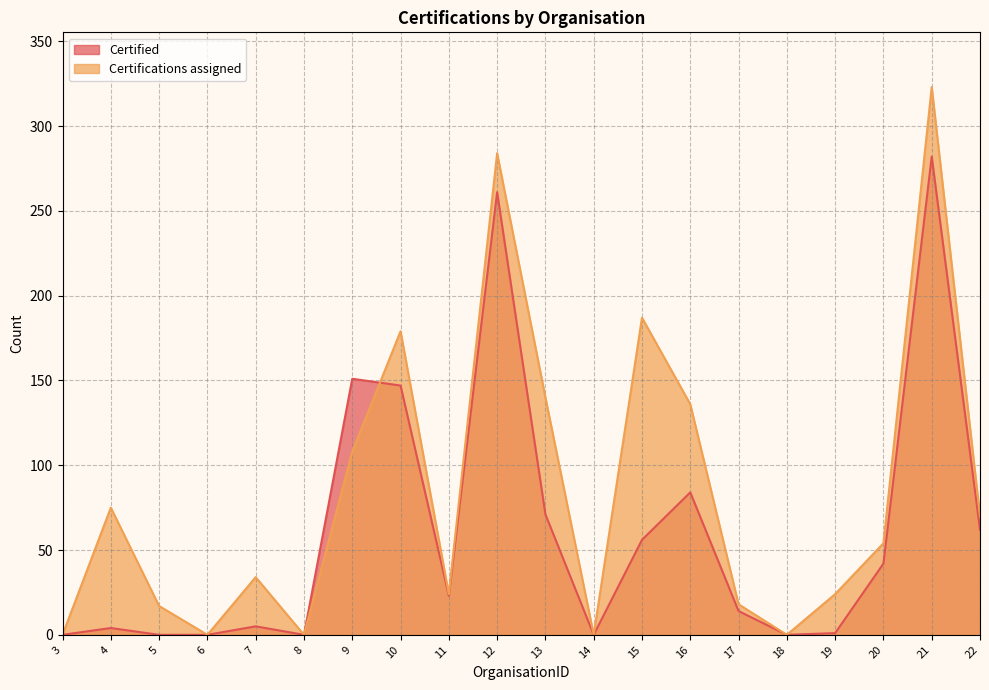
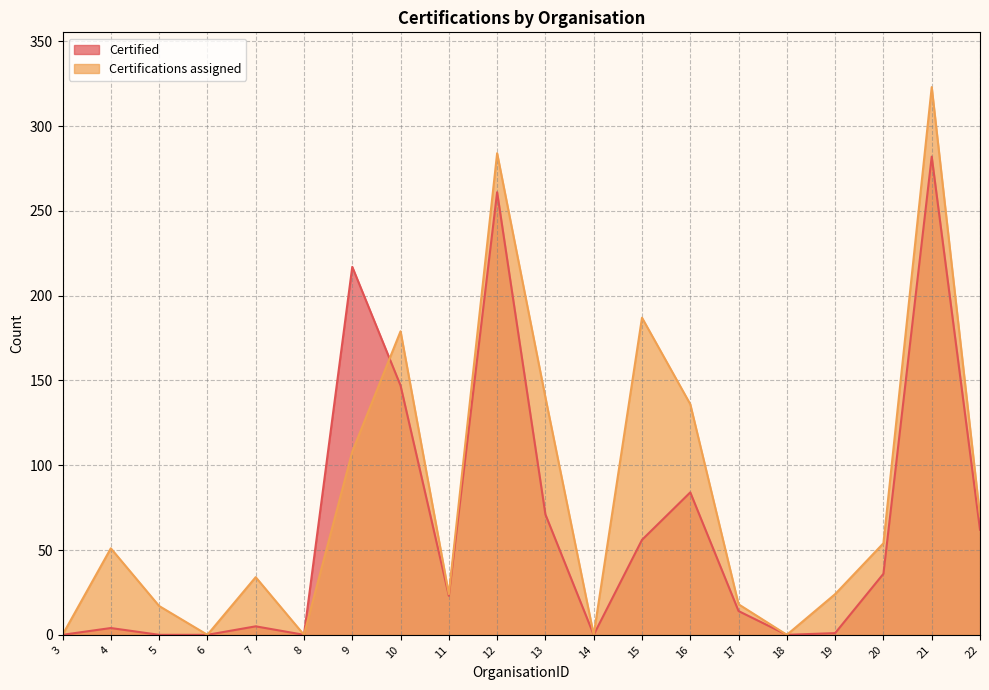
Certifications assigned, 4: 75 -> 51
Certified, 9: 151 -> 217
Certified, 20: 42 -> 36
